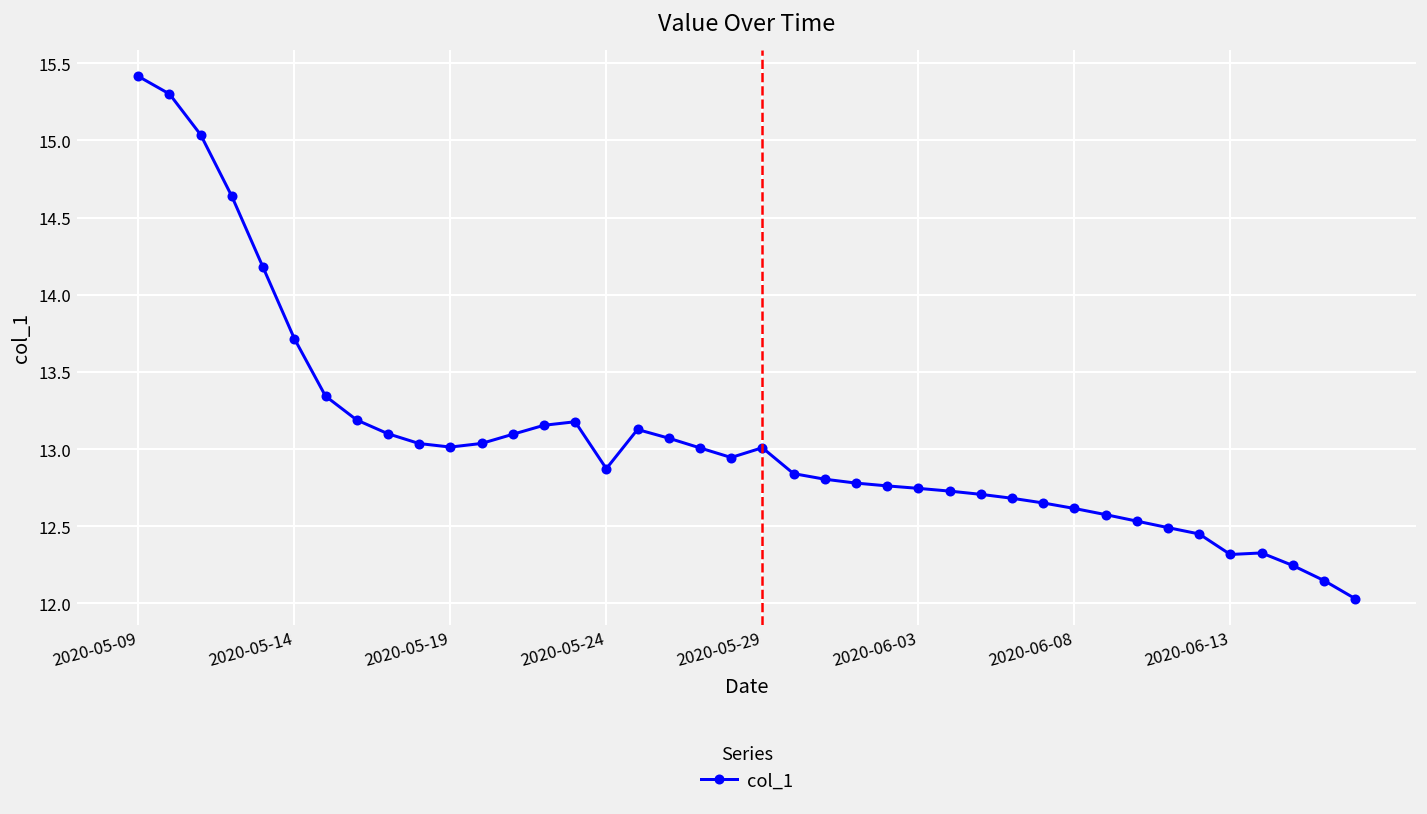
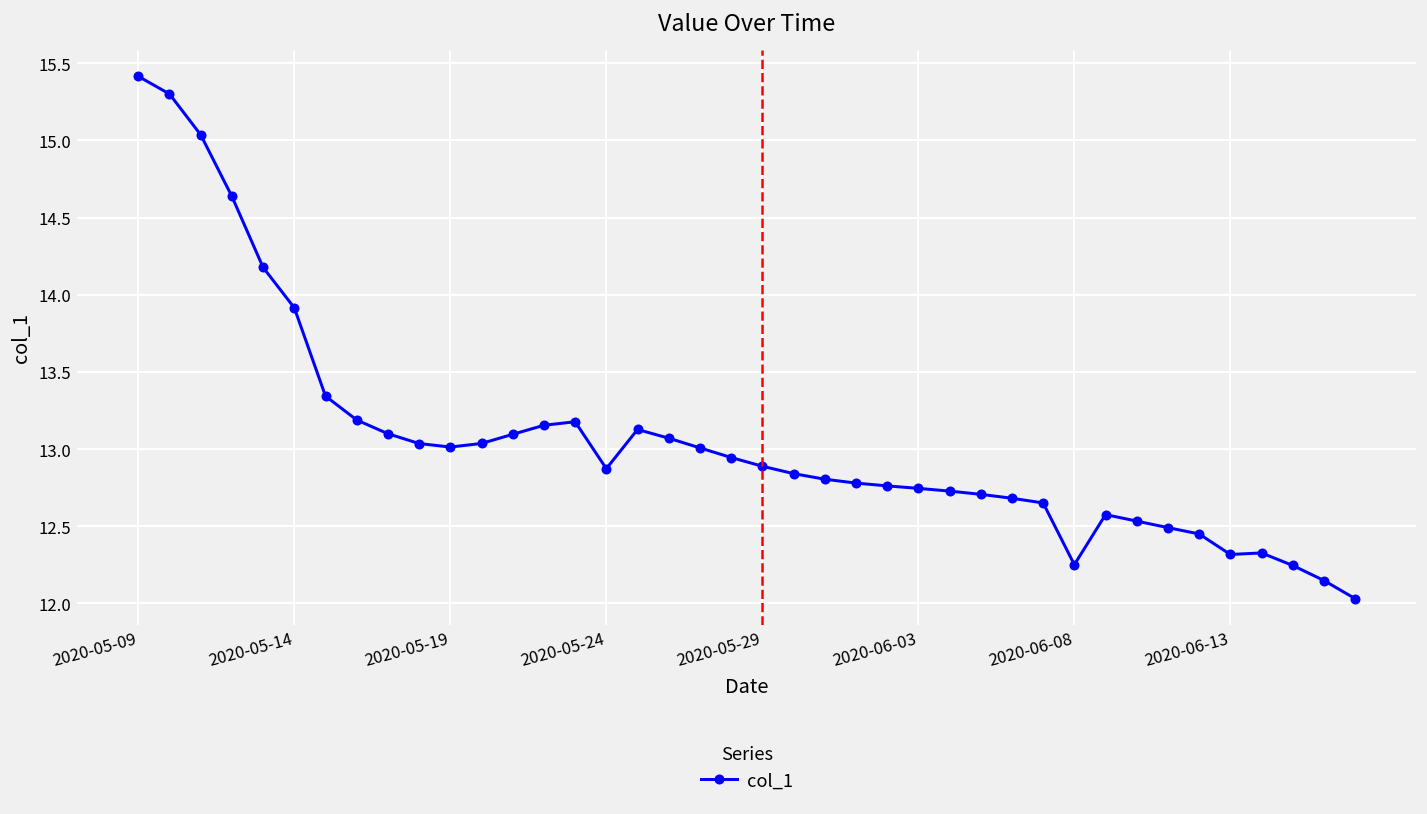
2020-05-14: 13.72 -> 13.92
2020-05-29: 13.01 -> 12.89
2020-06-08: 12.61 -> 12.25
